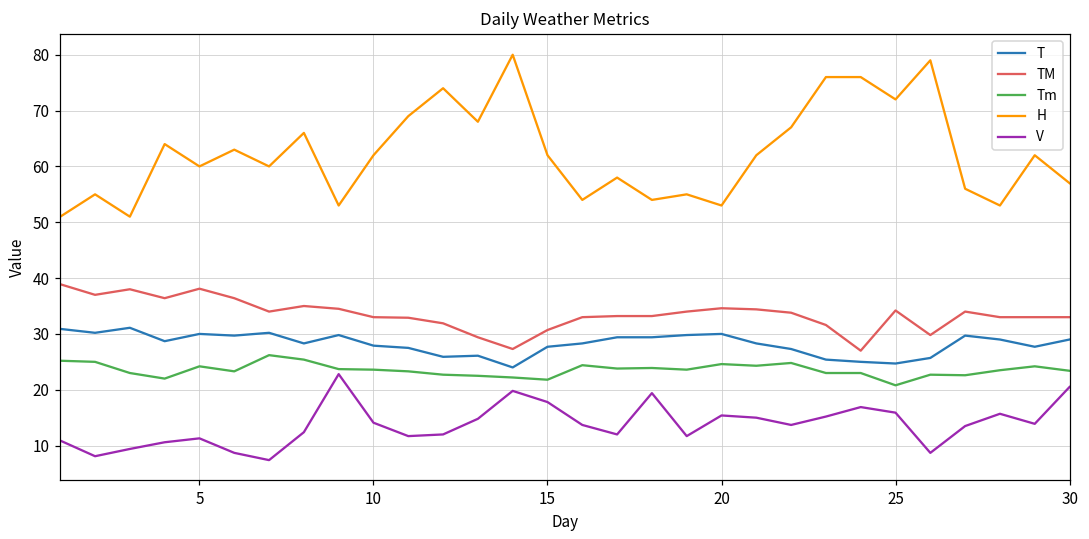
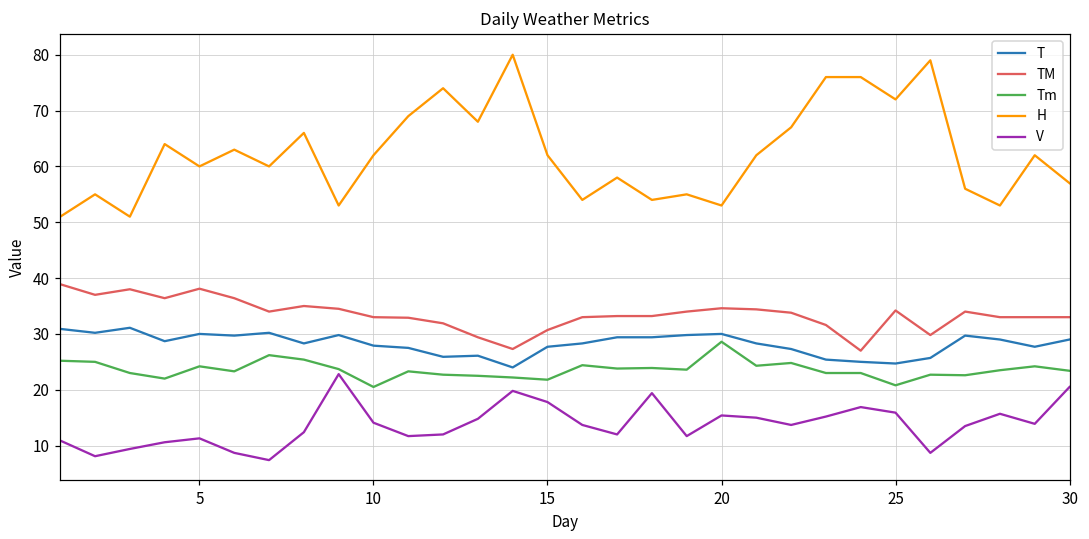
Tm, 10: 24 -> 21
Tm, 20: 25 -> 29
